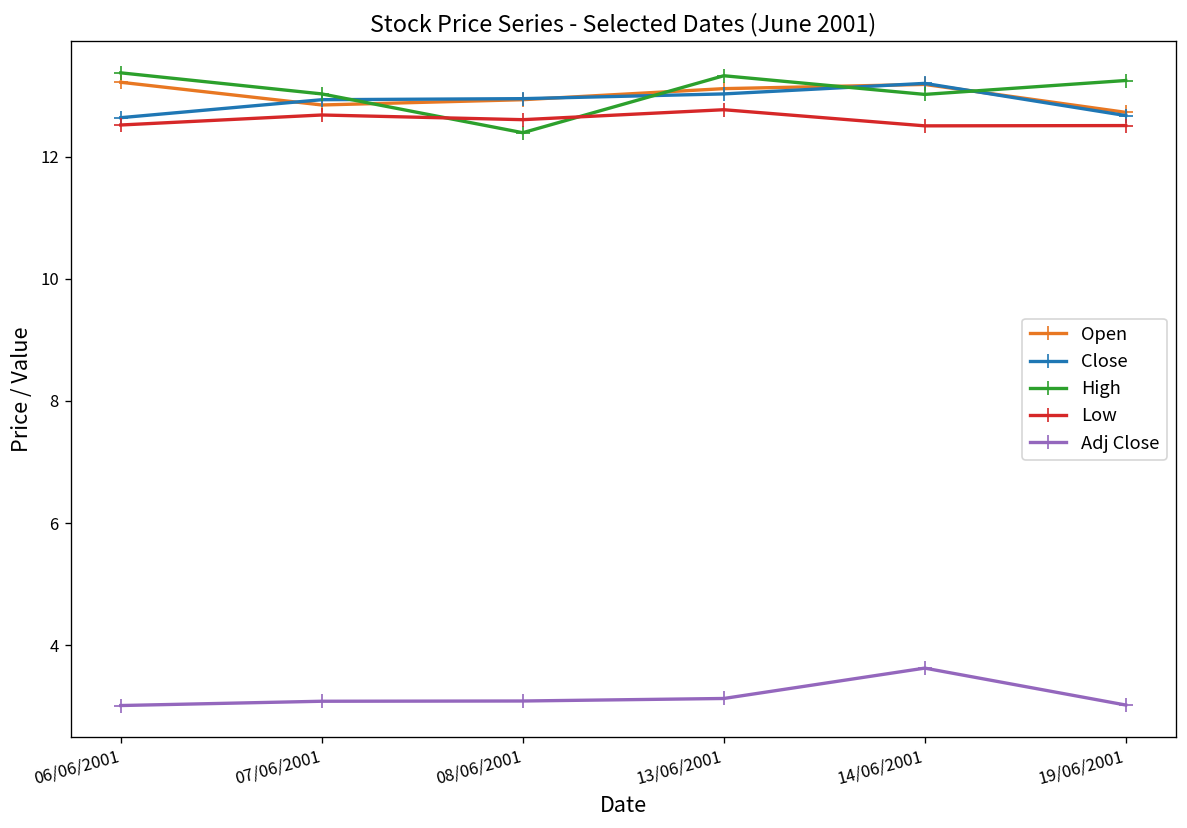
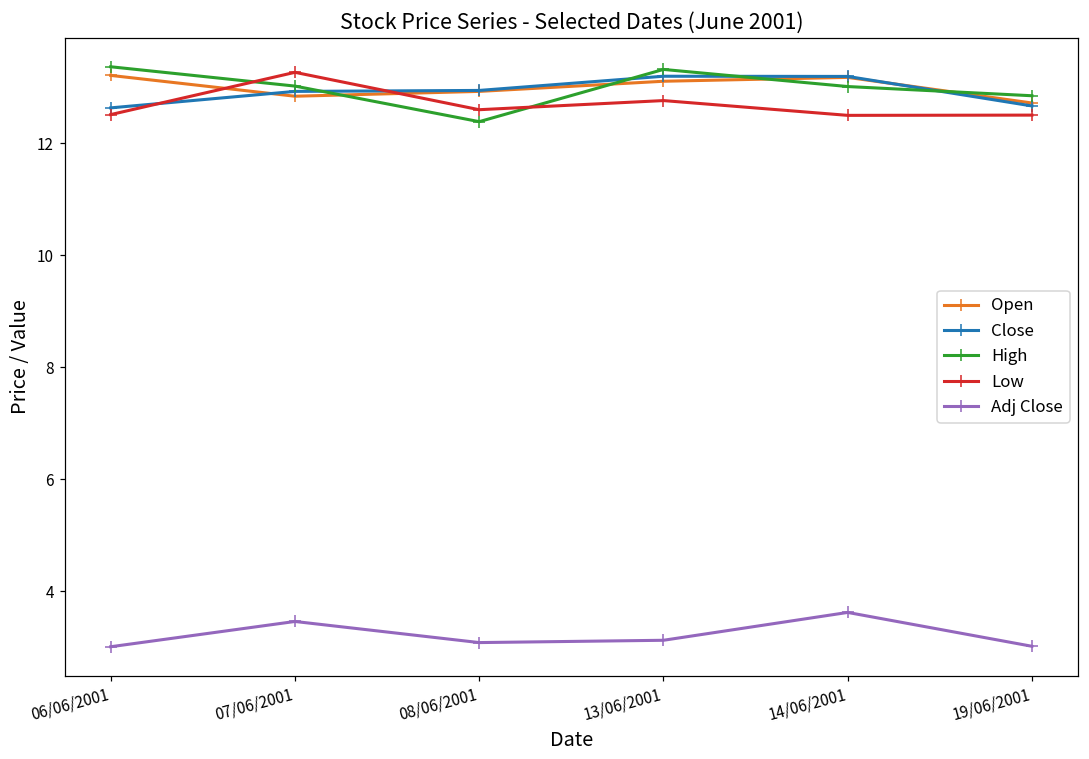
Low, 07/06/2001: 12.7 -> 13.3
Adj Close, 07/06/2001: 3.1 -> 3.5
Close, 13/06/2001: 13.0 -> 13.2
High, 19/06/2001: 13.2 -> 12.9
